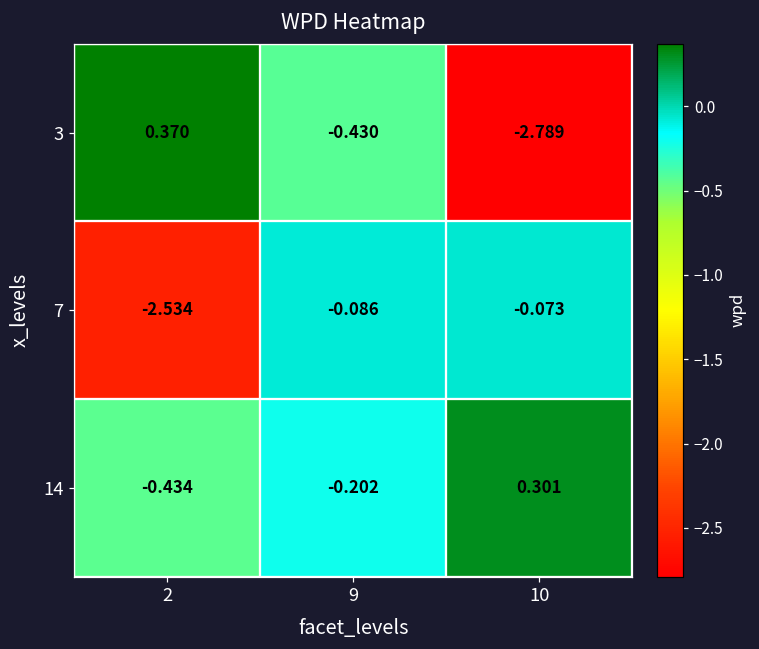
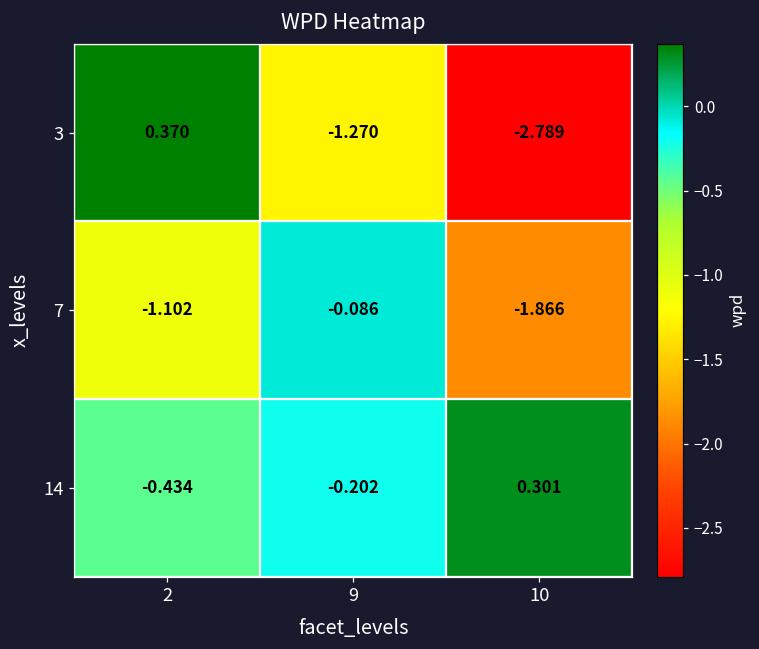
3, 9: -0.430 -> -1.270
7, 2: -2.534 -> -1.102
7, 10: -0.073 -> -1.866
